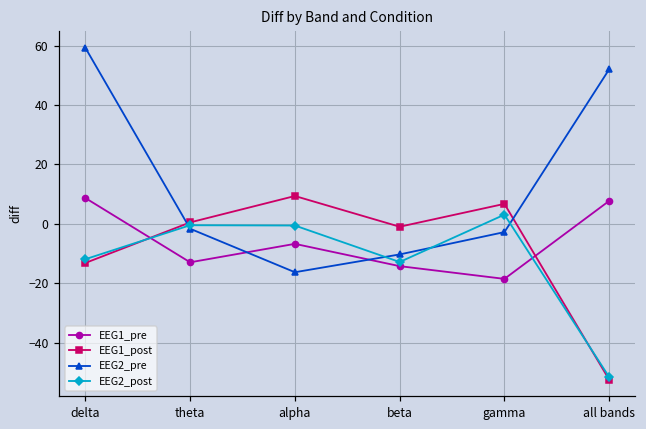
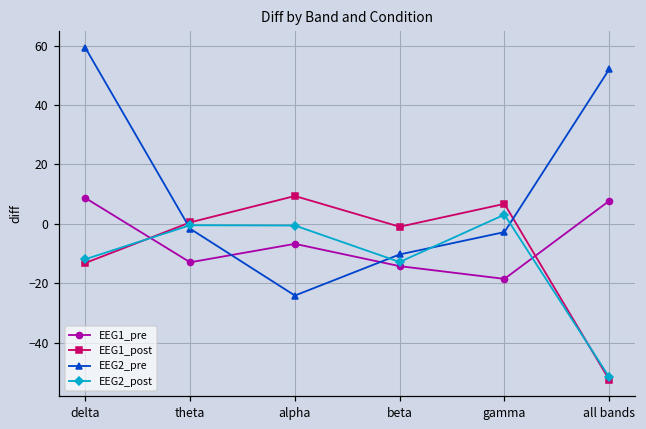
EEG2_pre, alpha: -16 -> -24
